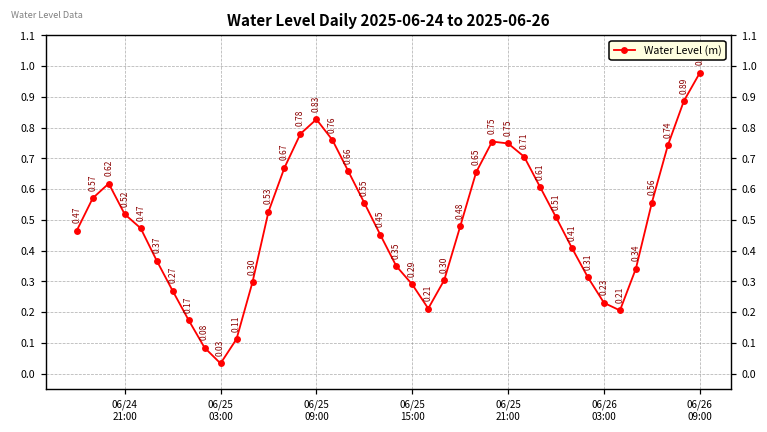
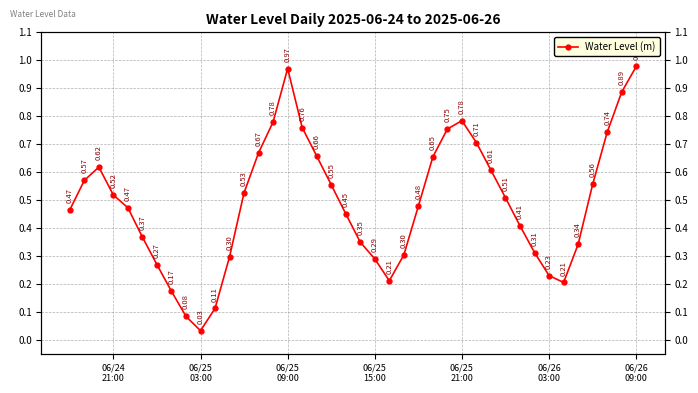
06/25 09:00: 0.83 -> 0.97
06/25 21:00: 0.75 -> 0.78
